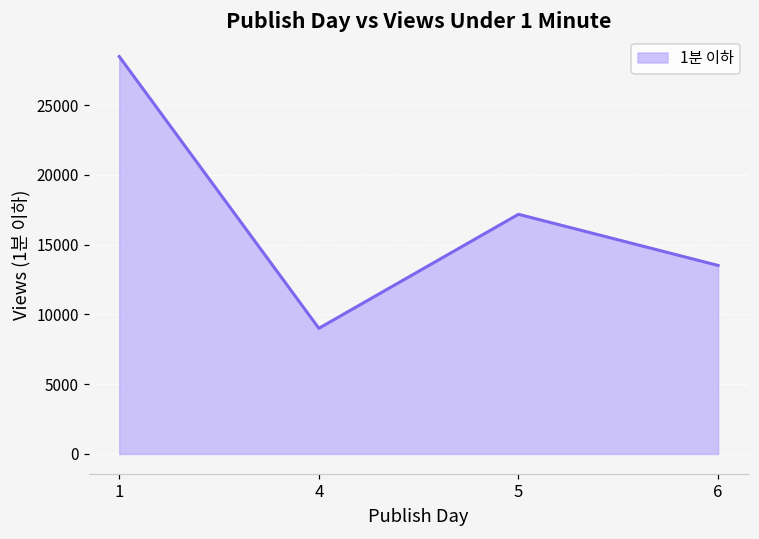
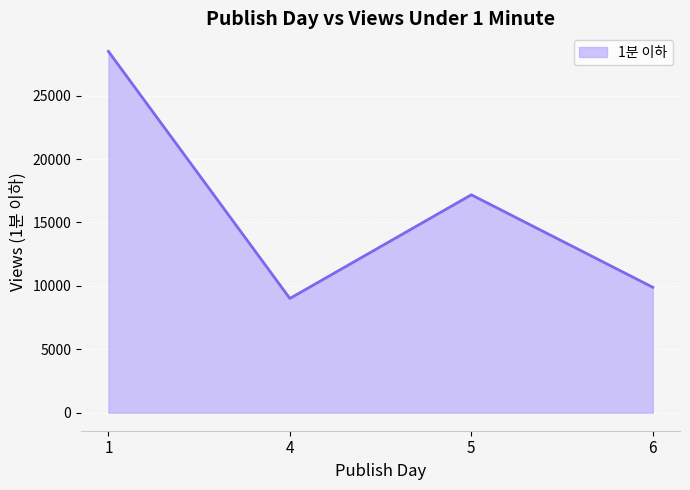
6: 13500 -> 9900
